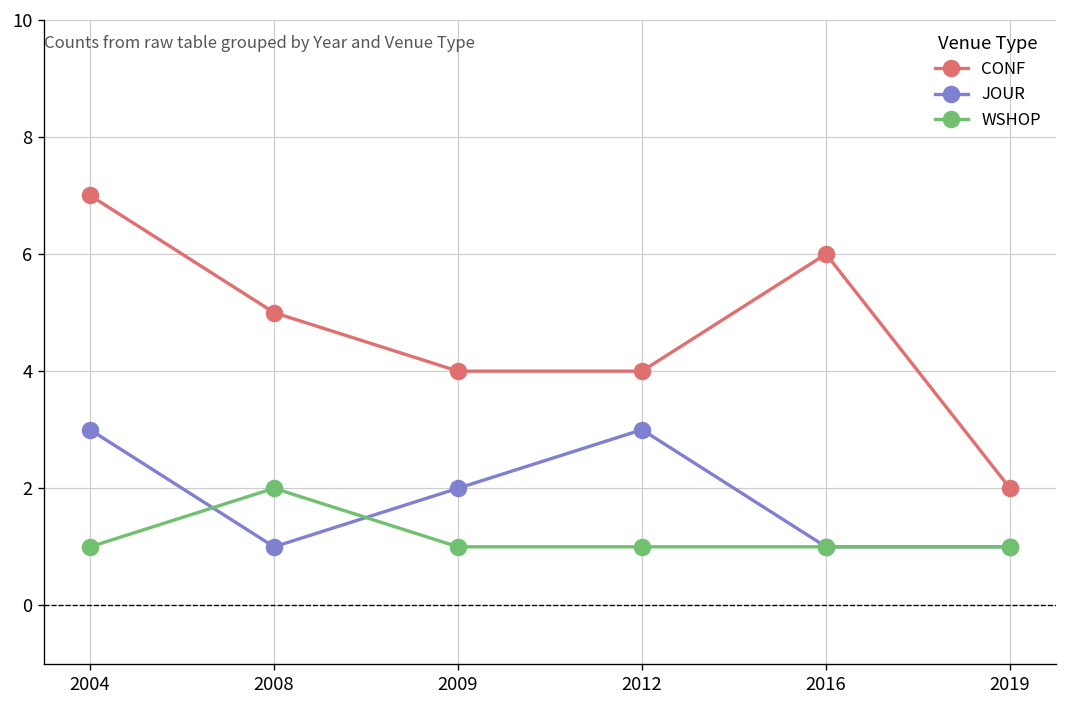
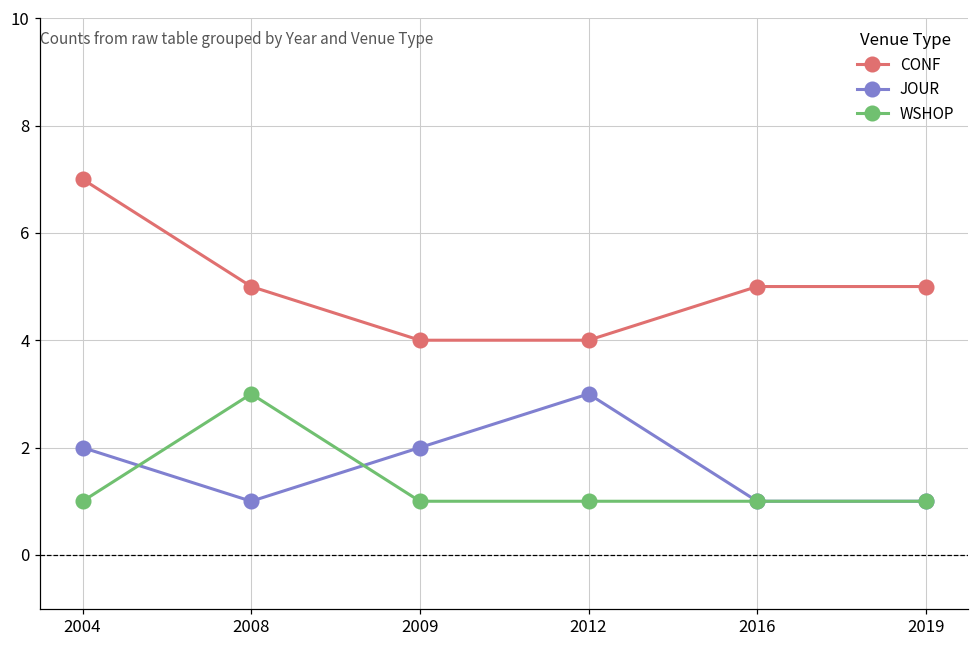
JOUR, 2004: 3 -> 2
WSHOP, 2008: 2 -> 3
CONF, 2016: 6 -> 5
CONF, 2019: 2 -> 5
